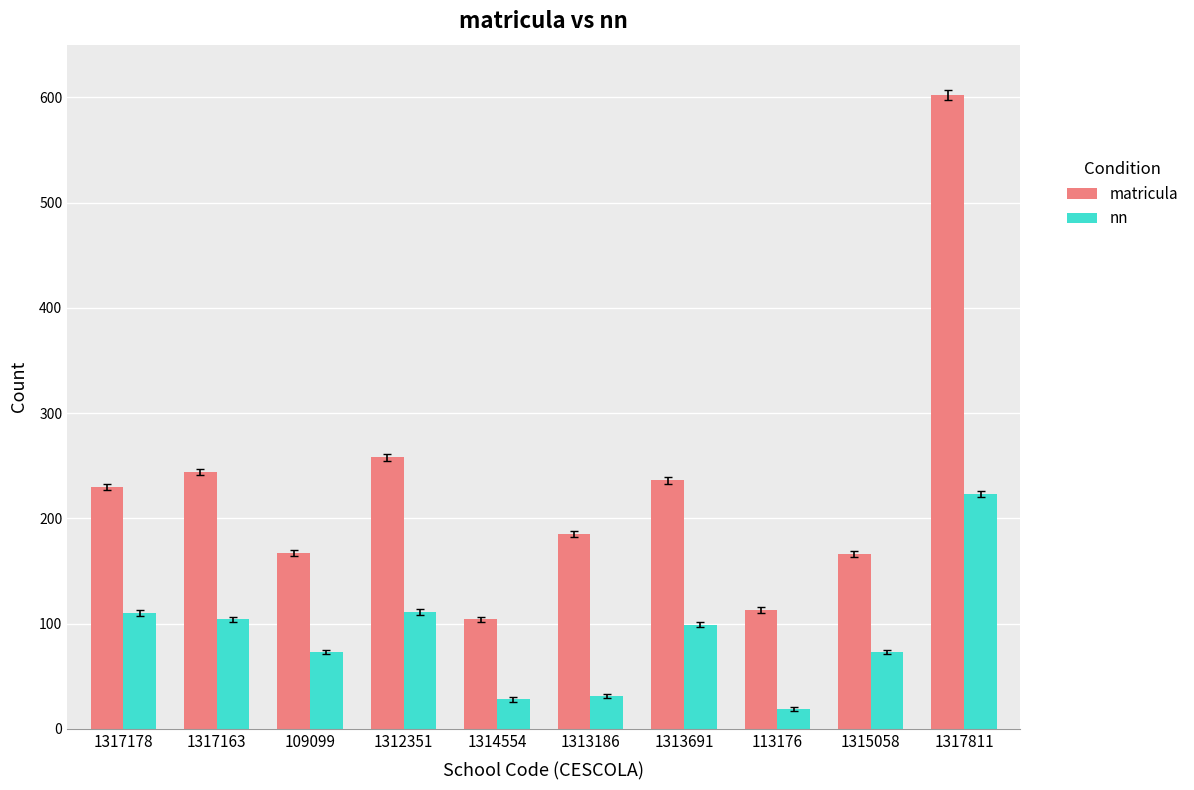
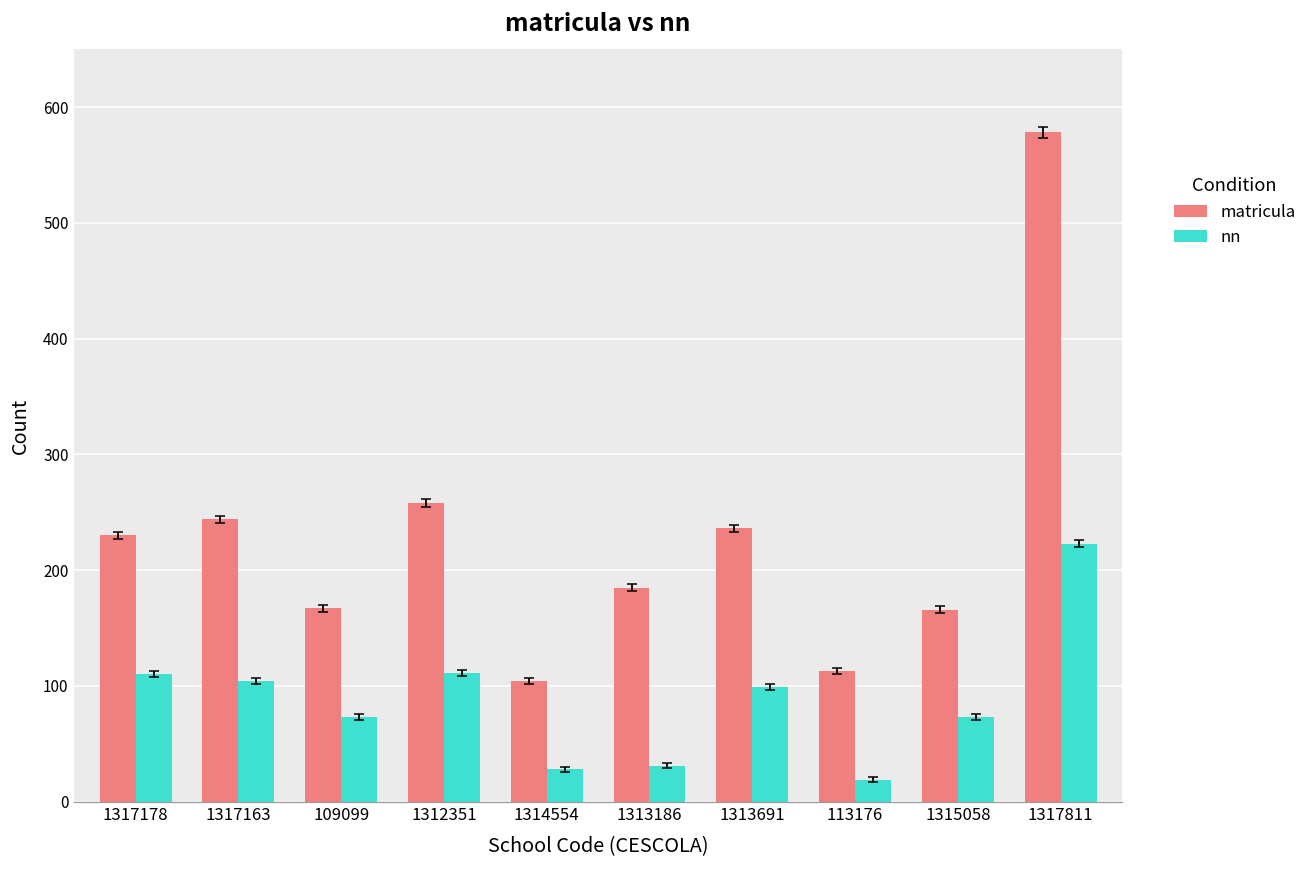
matricula, 1317811: 602 -> 578
